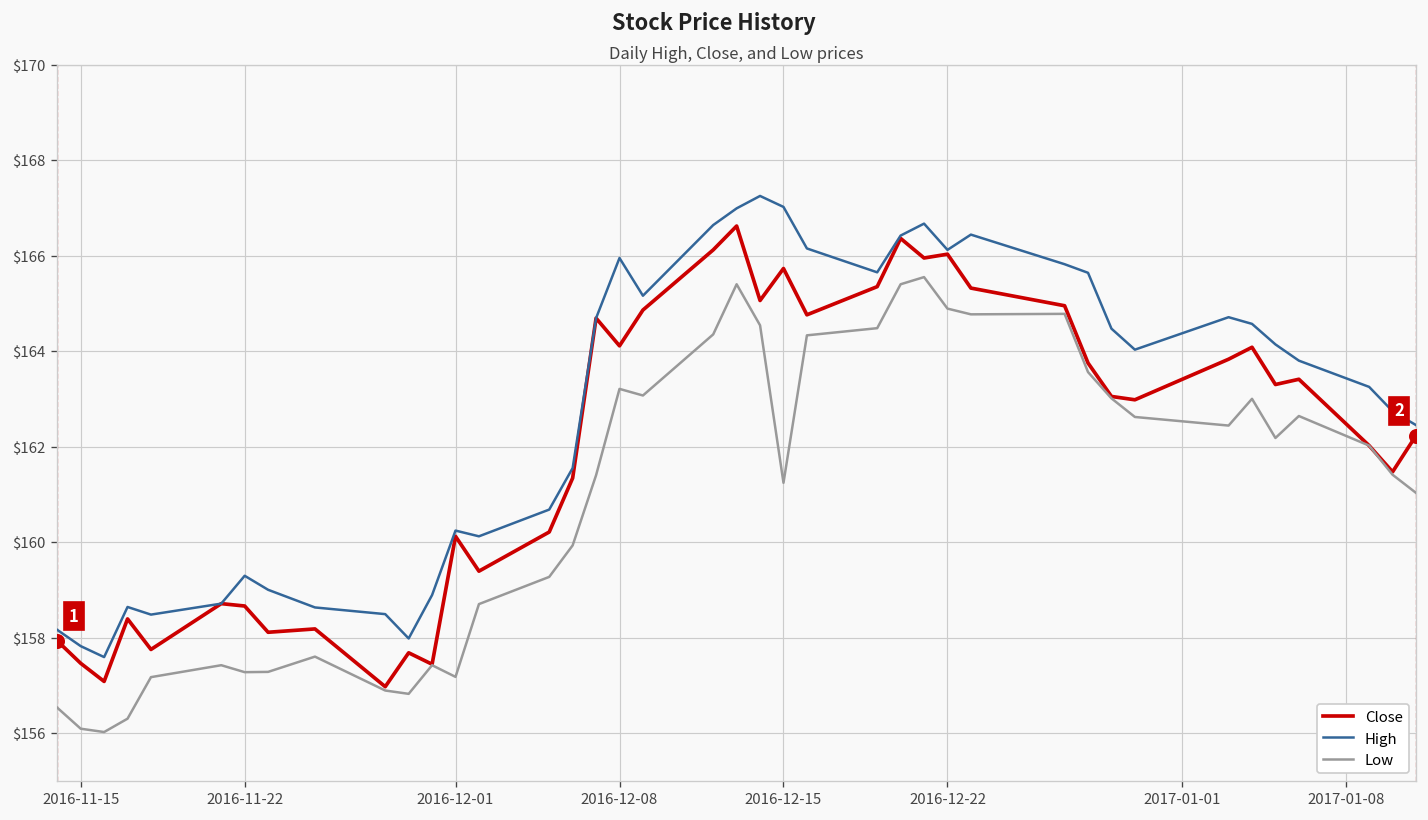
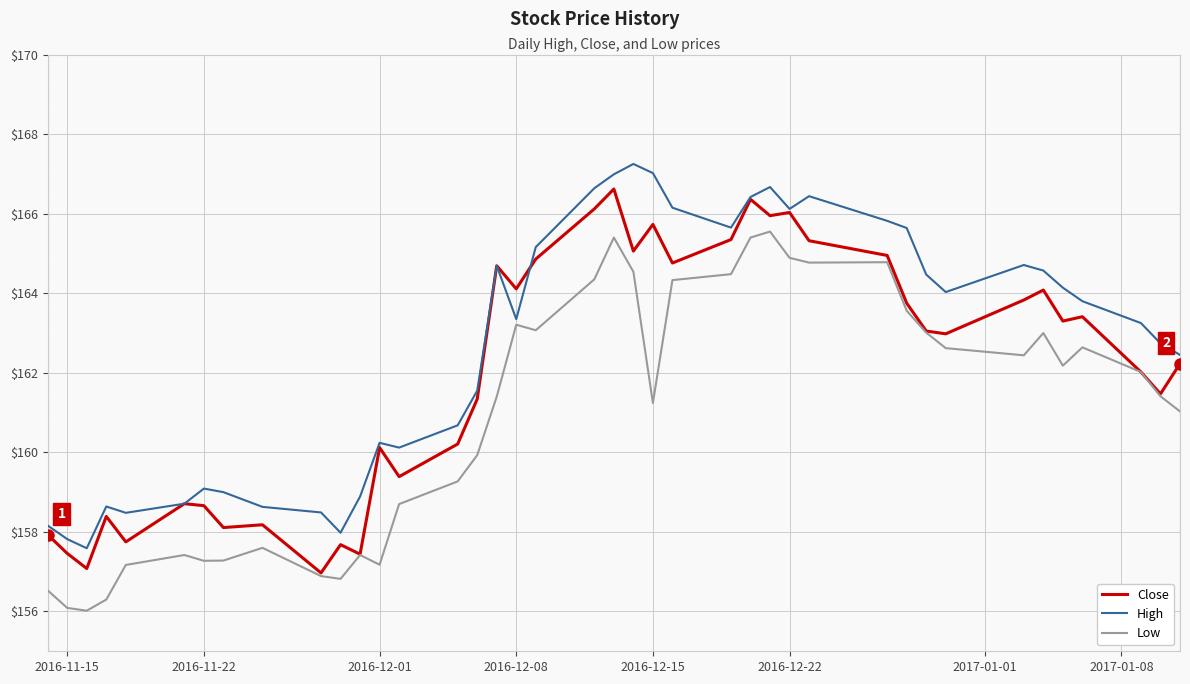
High, 2016-11-22: $159.3 -> $159.1
High, 2016-12-08: $165.9 -> $163.3
